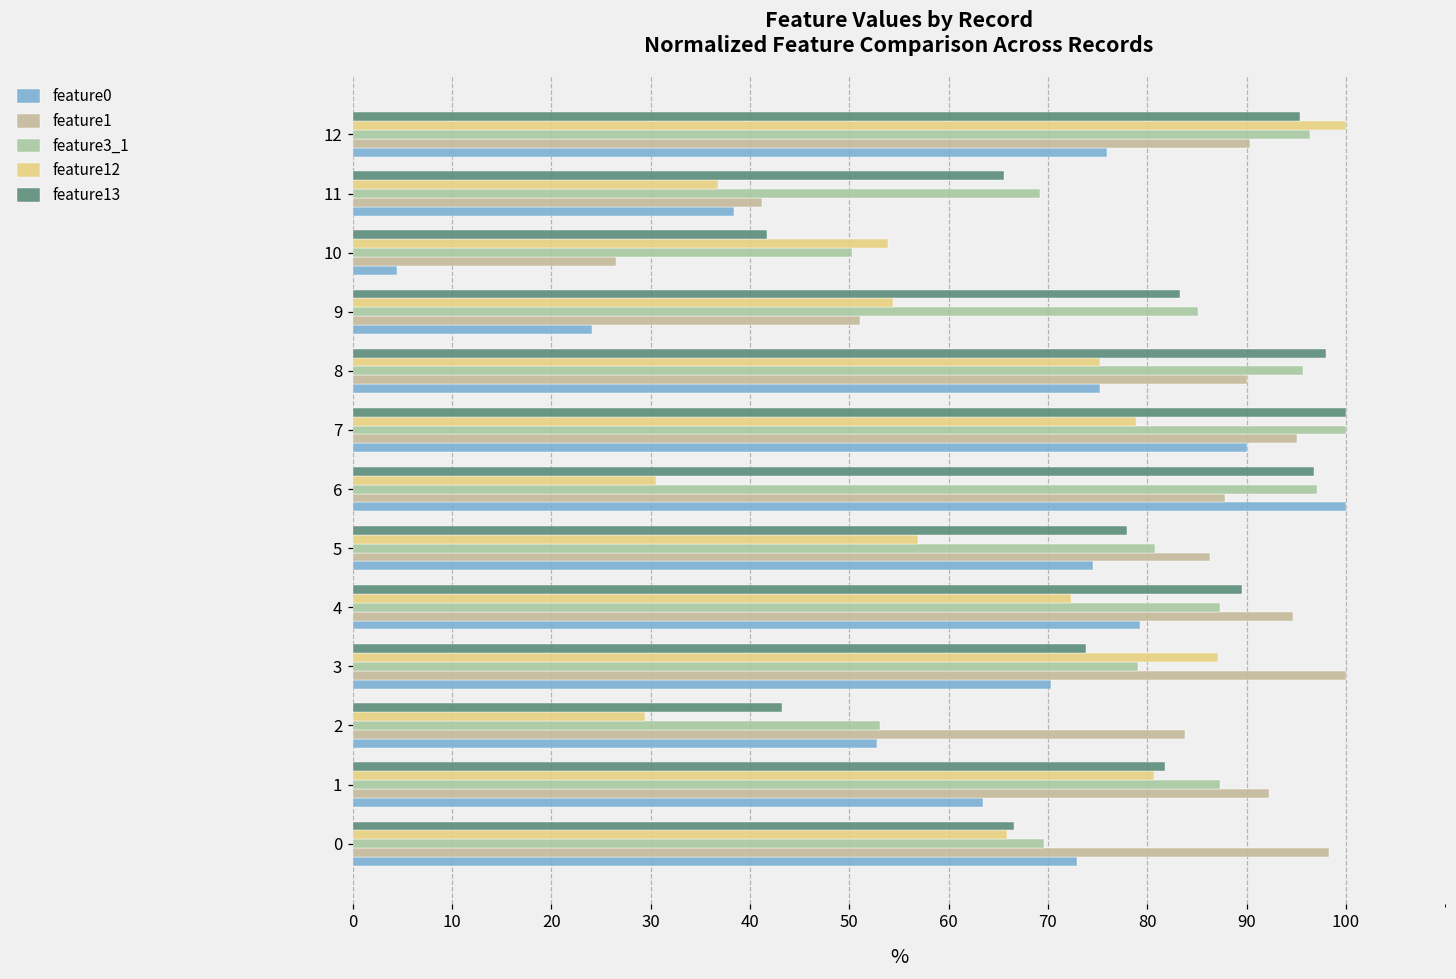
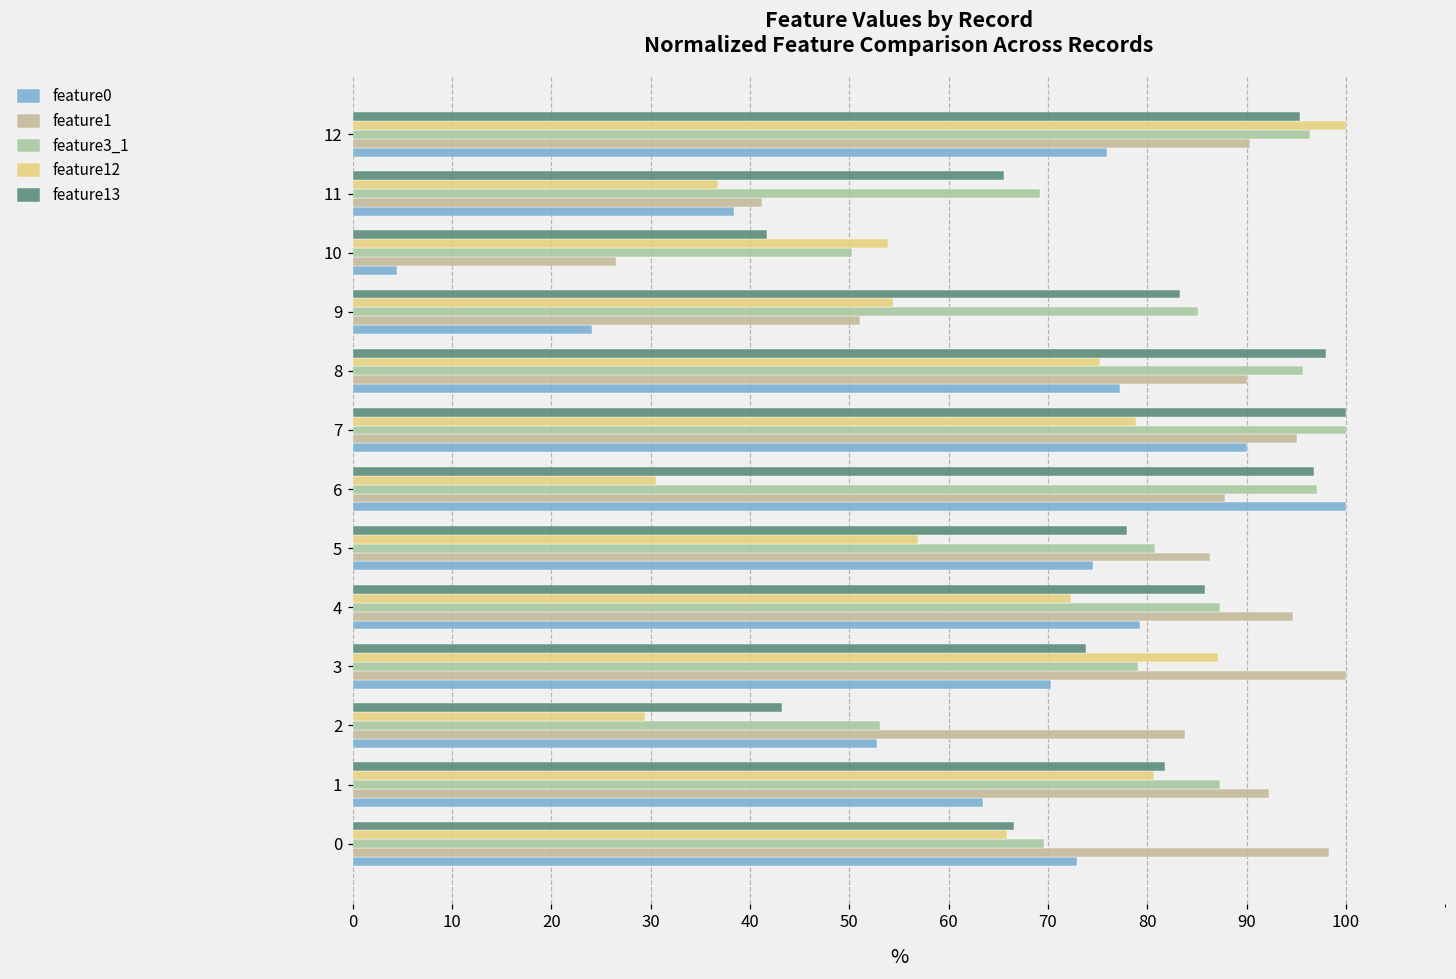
feature0, 8: 75 -> 77
feature13, 4: 89 -> 86
